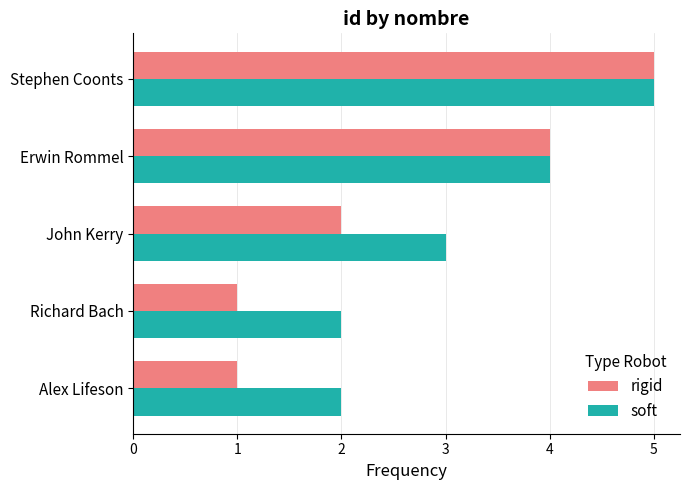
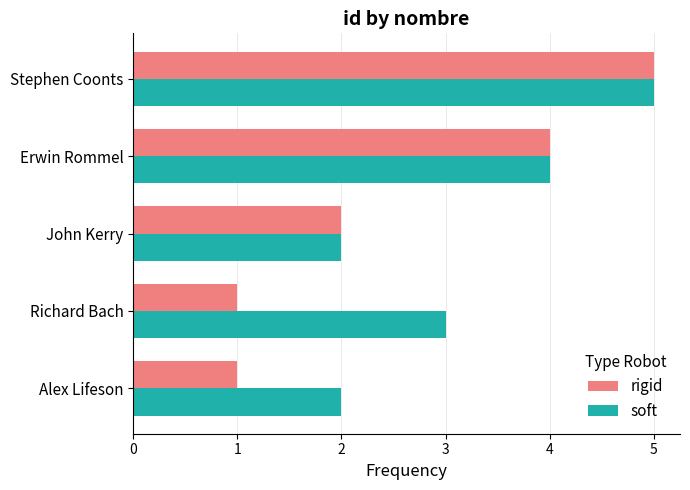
soft, John Kerry: 3 -> 2
soft, Richard Bach: 2 -> 3
